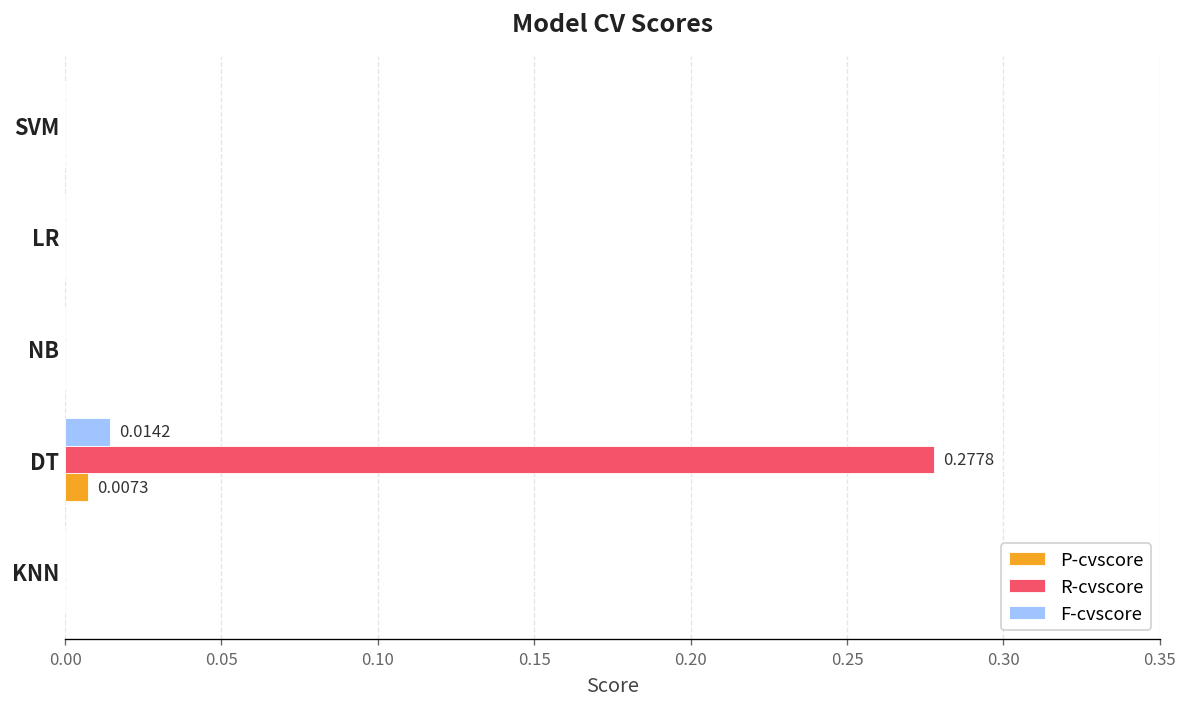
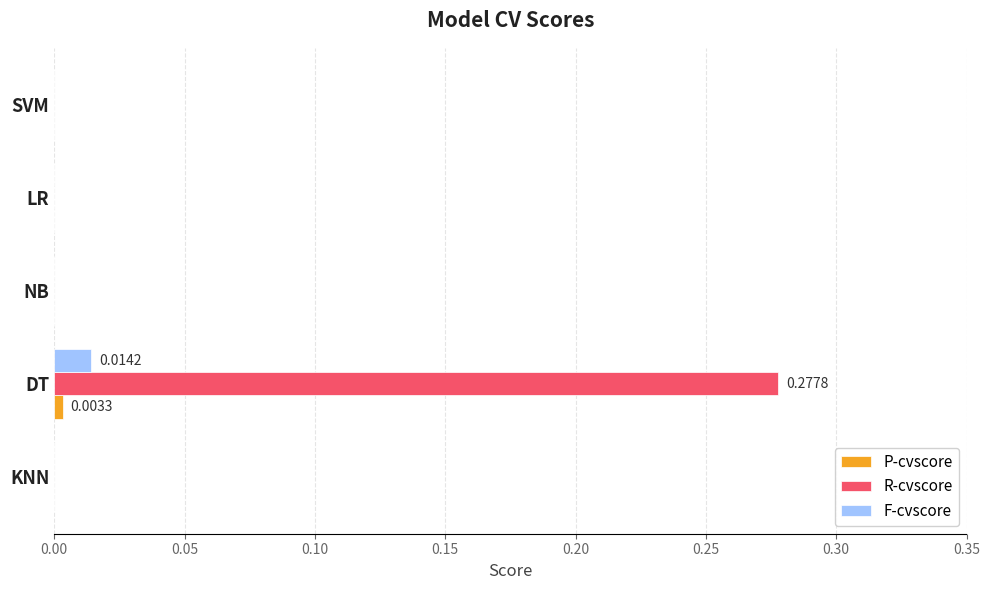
P-cvscore, DT: 0.0073 -> 0.0033
